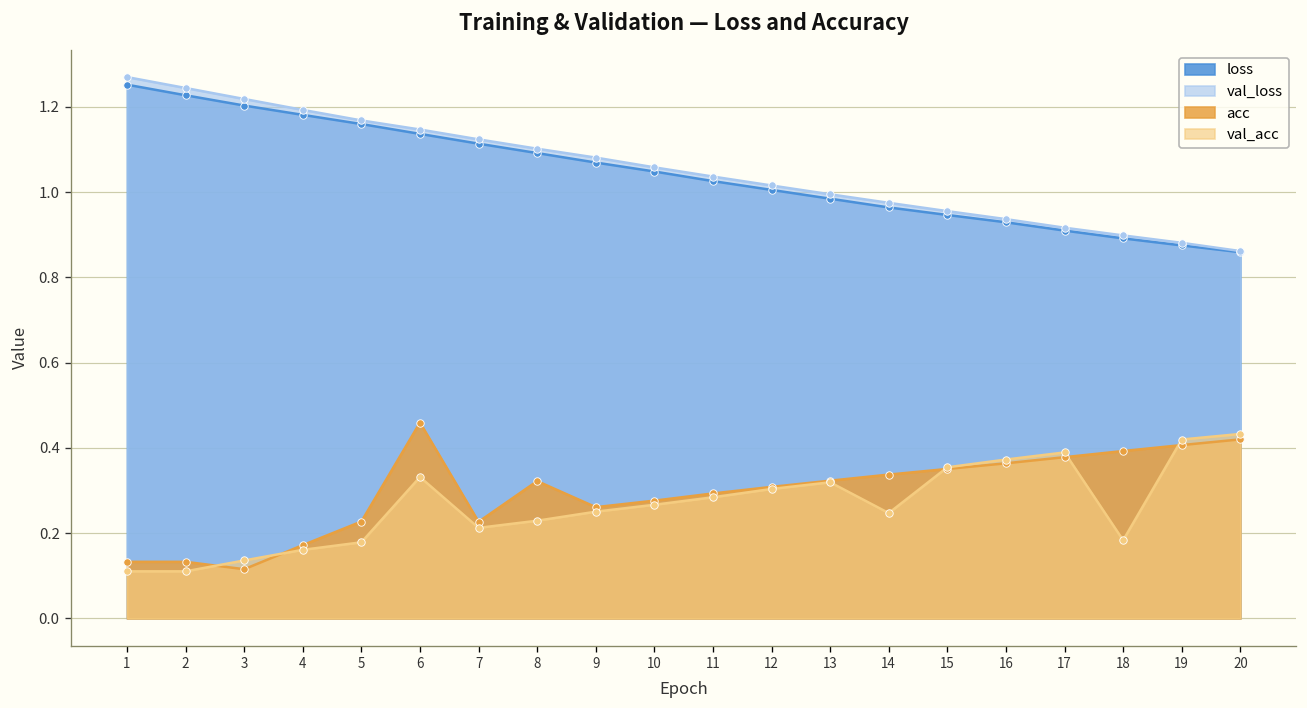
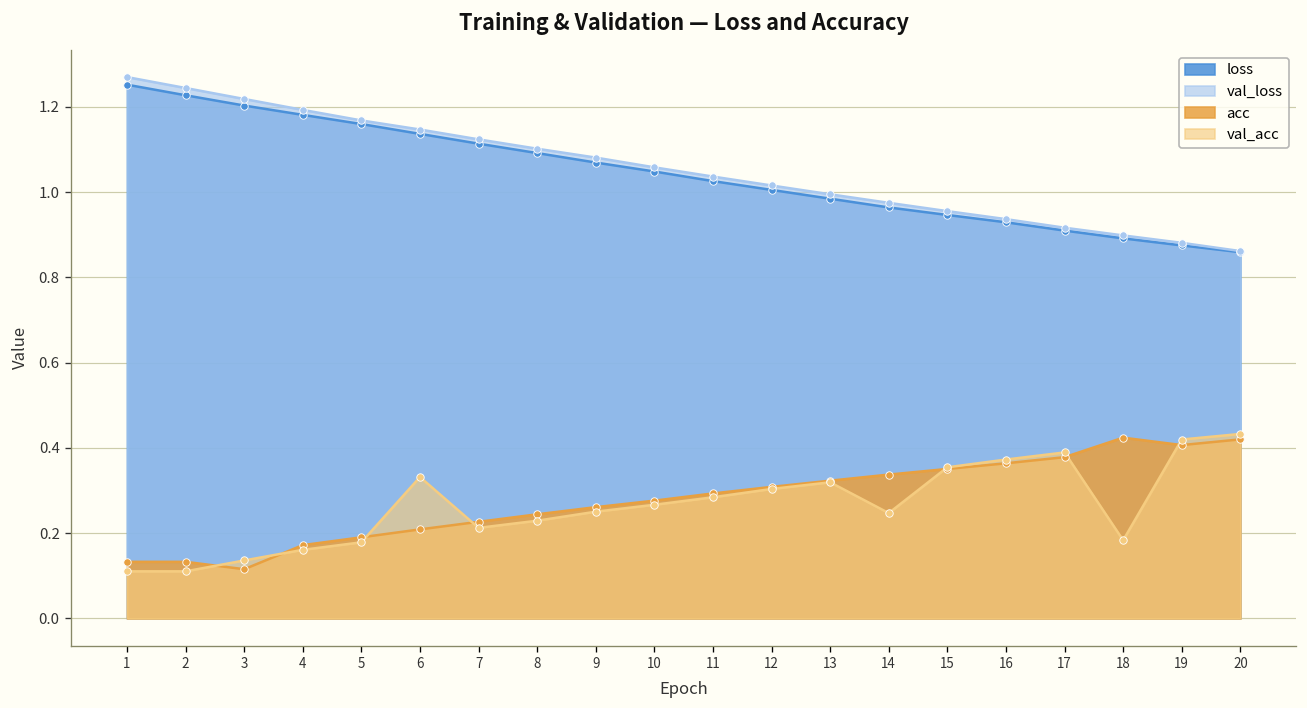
acc, 5: 0.23 -> 0.19
acc, 6: 0.46 -> 0.21
acc, 8: 0.32 -> 0.24
acc, 18: 0.39 -> 0.42
